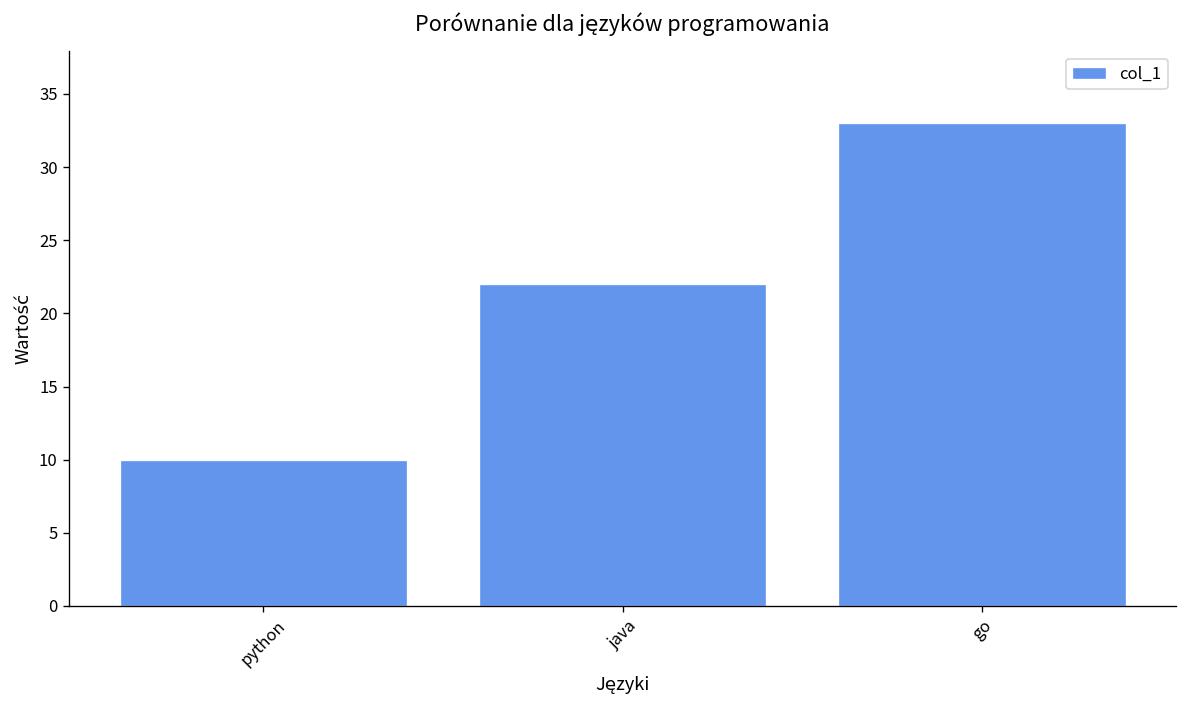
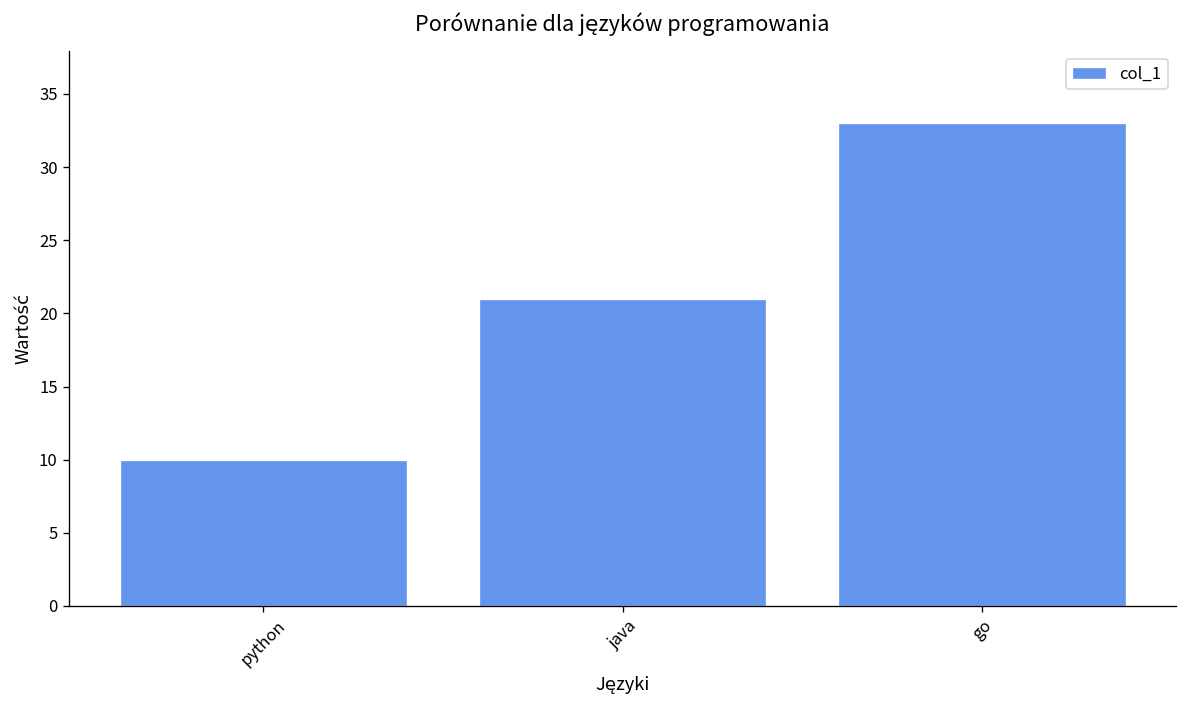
java: 22 -> 21
